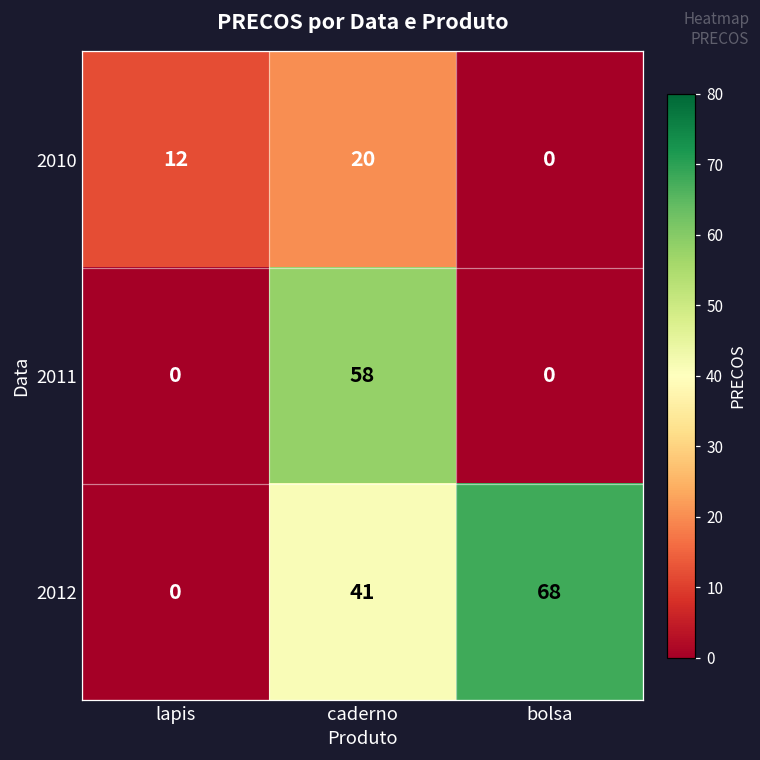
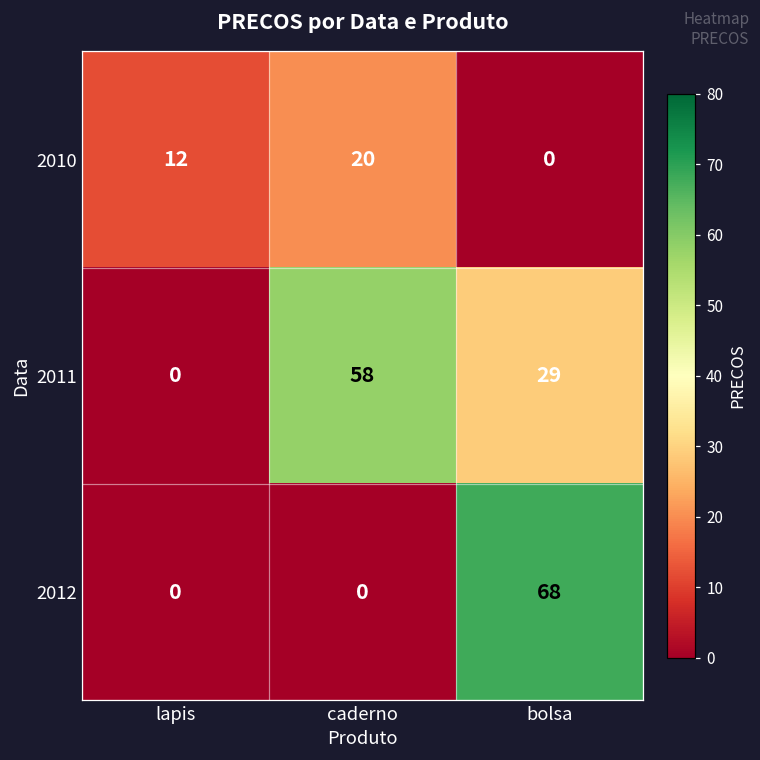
2011, bolsa: 0 -> 29
2012, caderno: 41 -> 0
